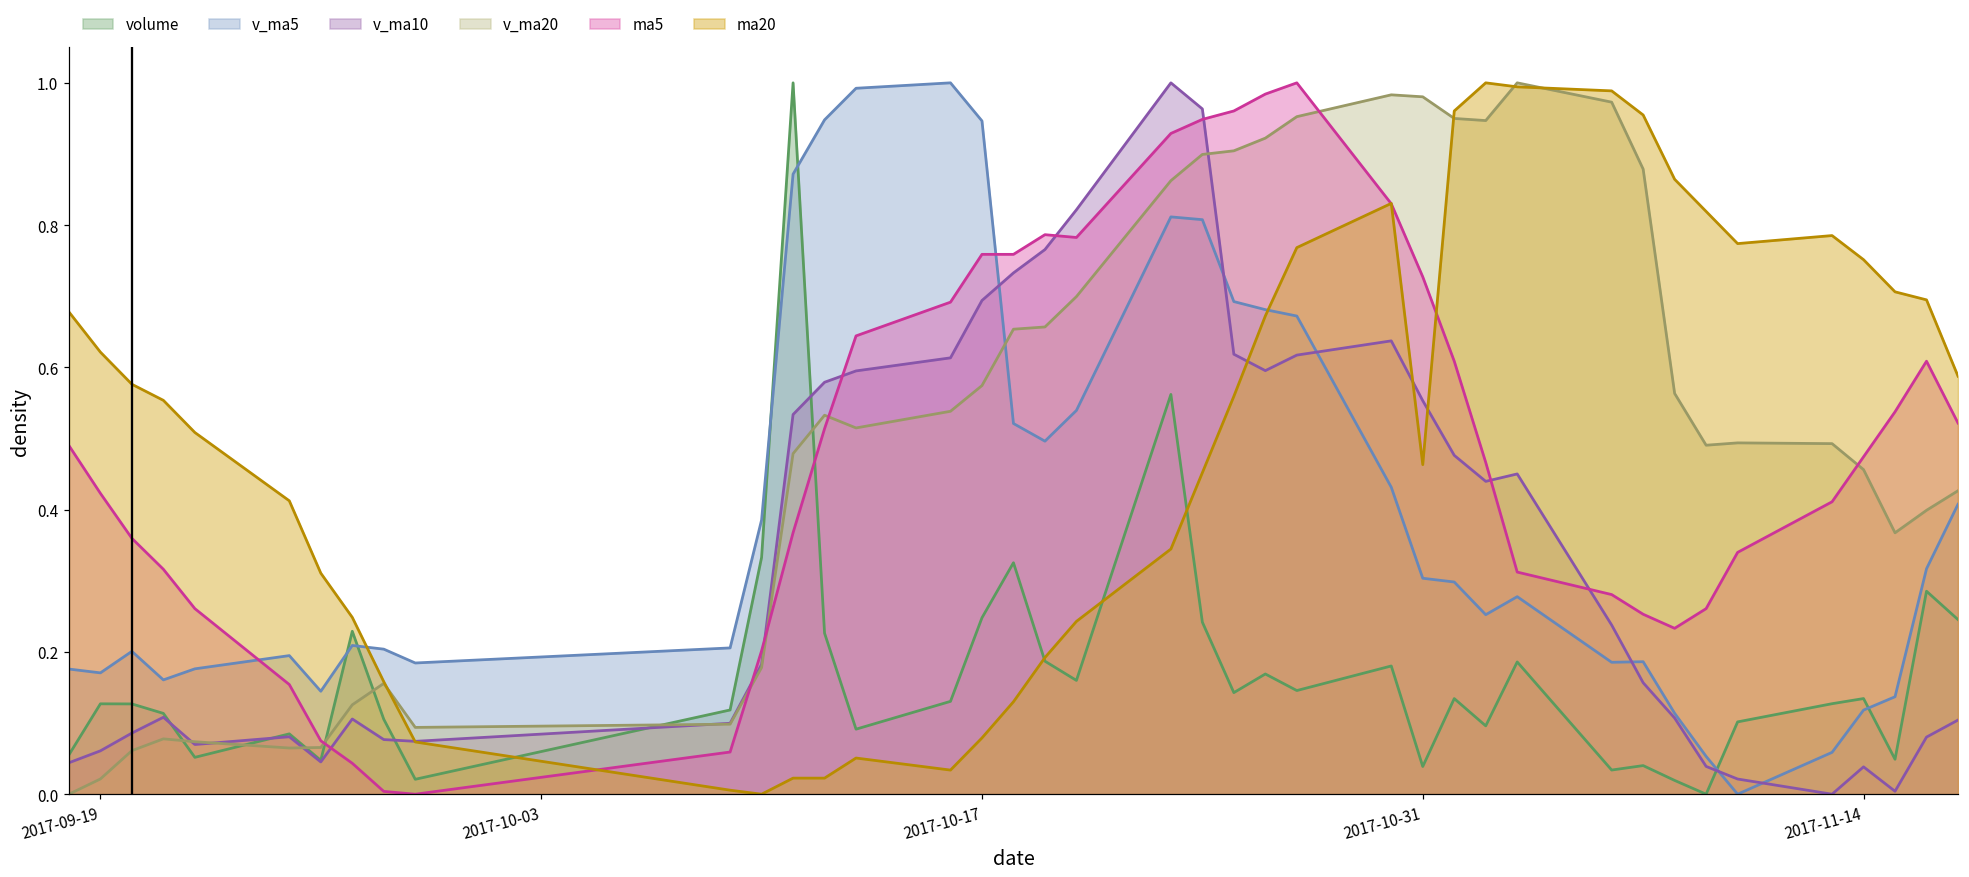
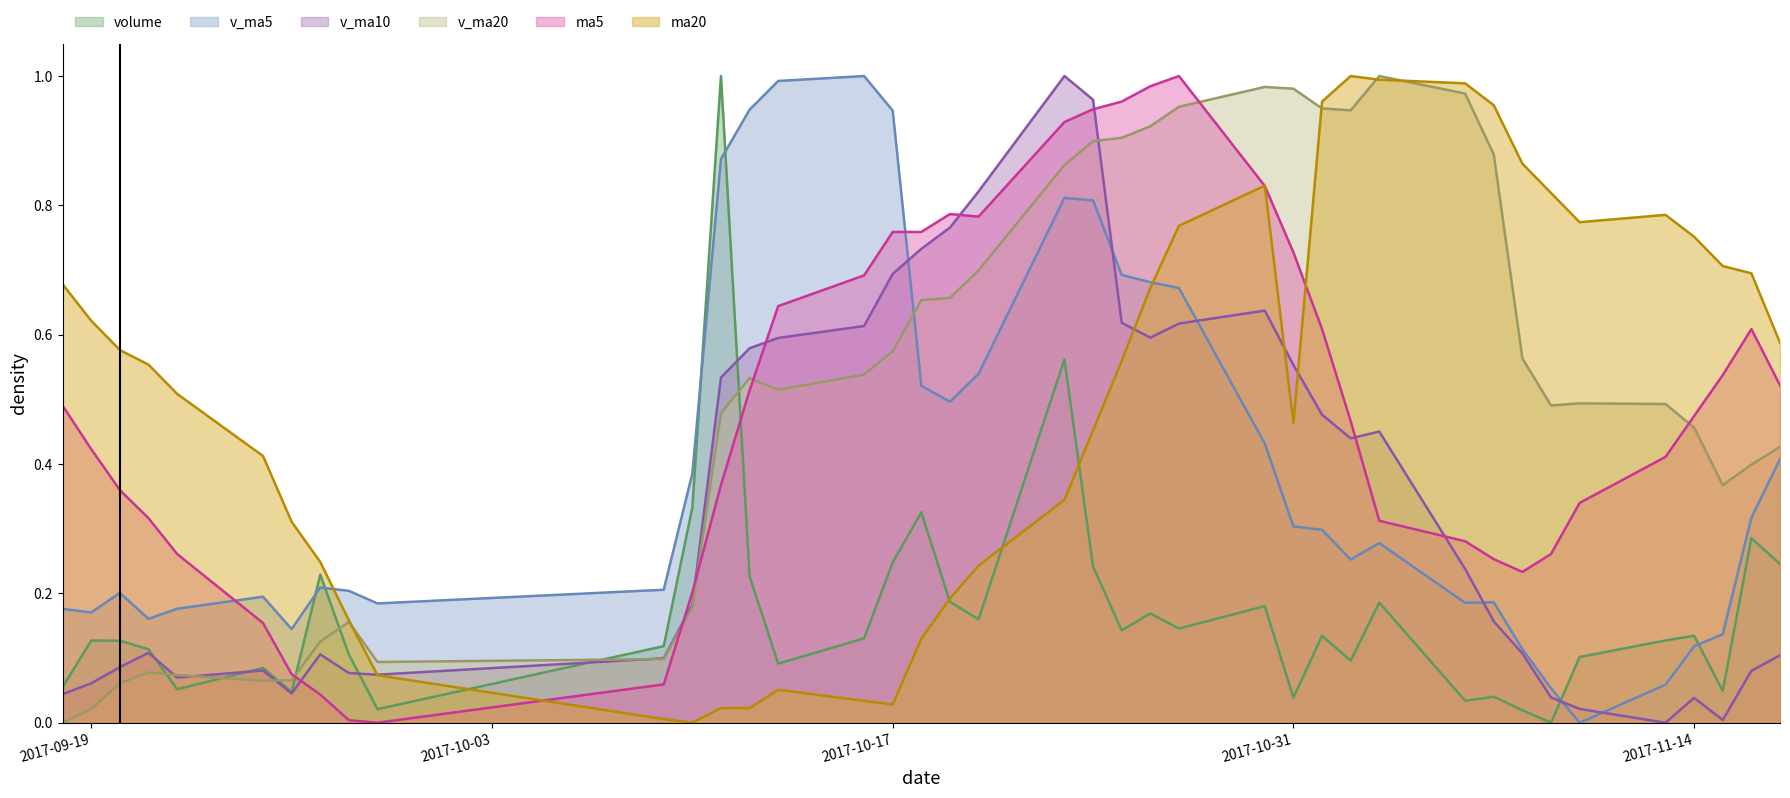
ma20, 2017-10-17: 0.08 -> 0.03
